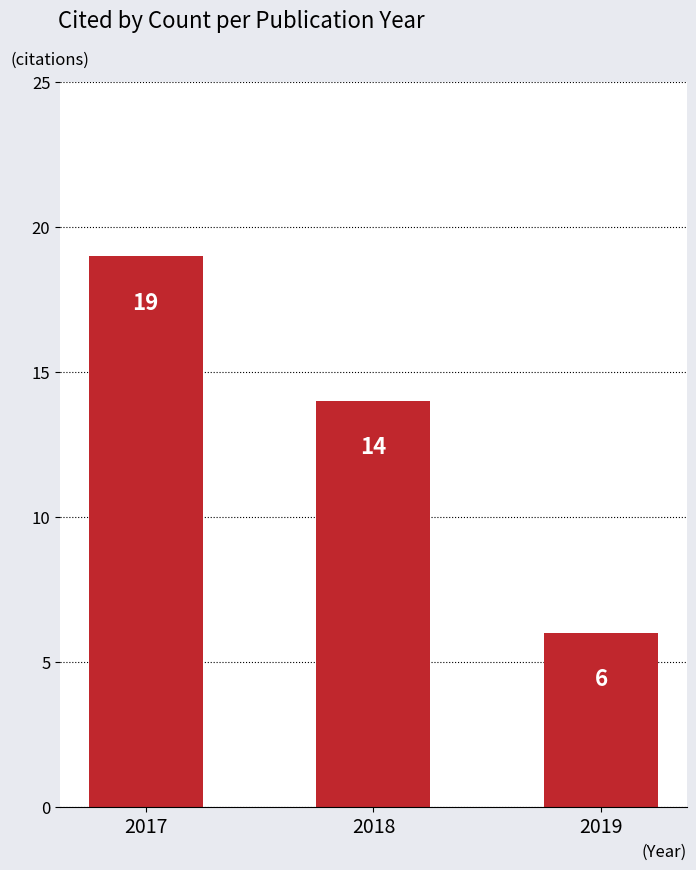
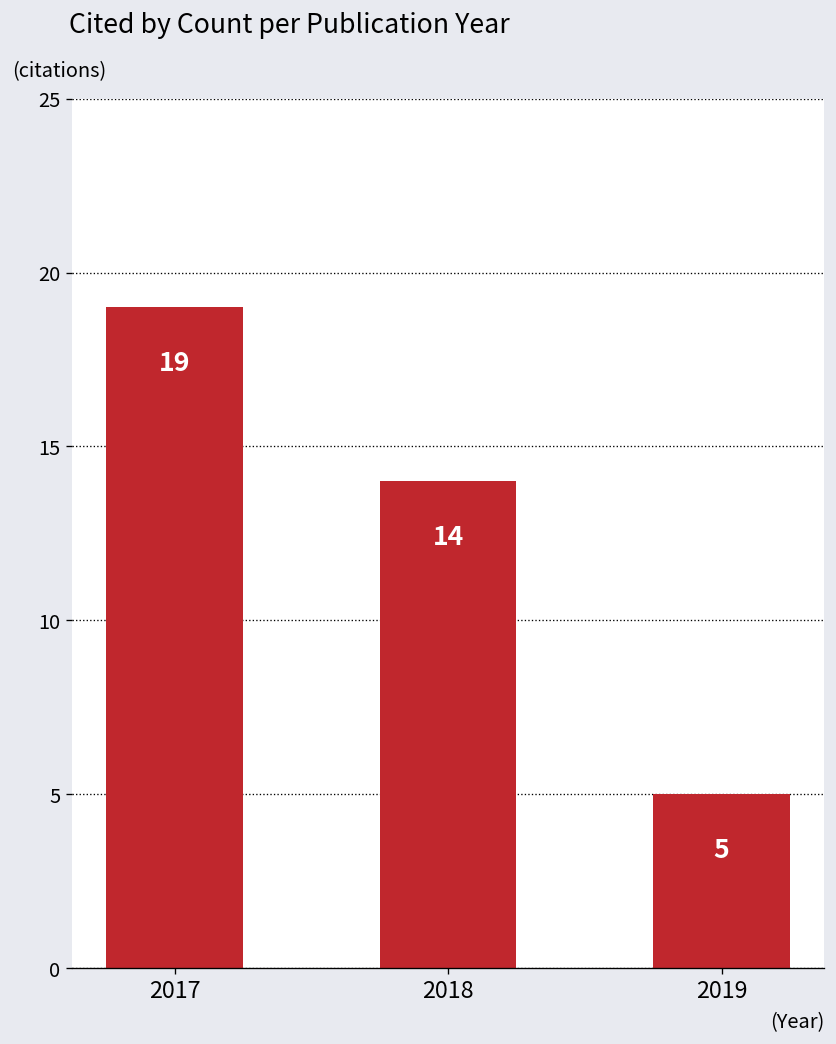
2019: 6 -> 5
